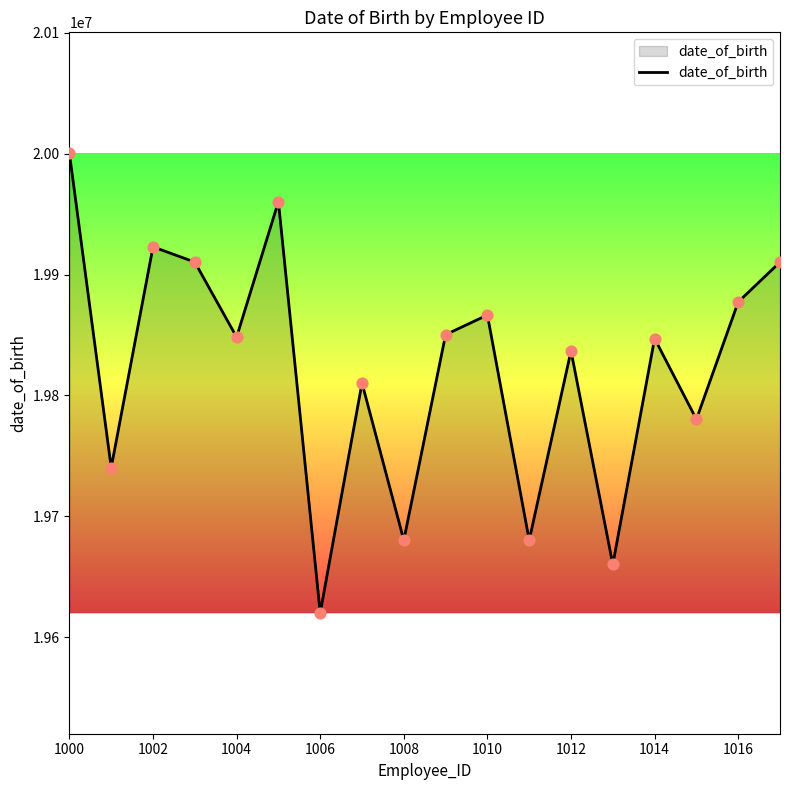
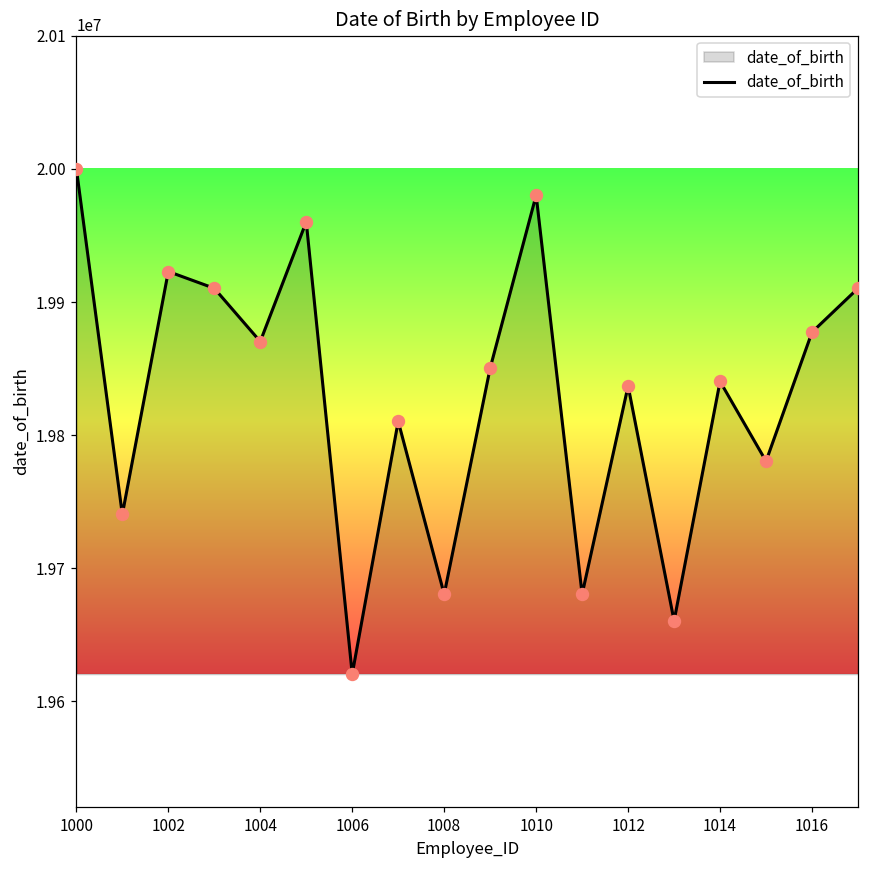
1004: 19848000 -> 19870000
1010: 19867000 -> 19980000
1014: 19847000 -> 19840000
